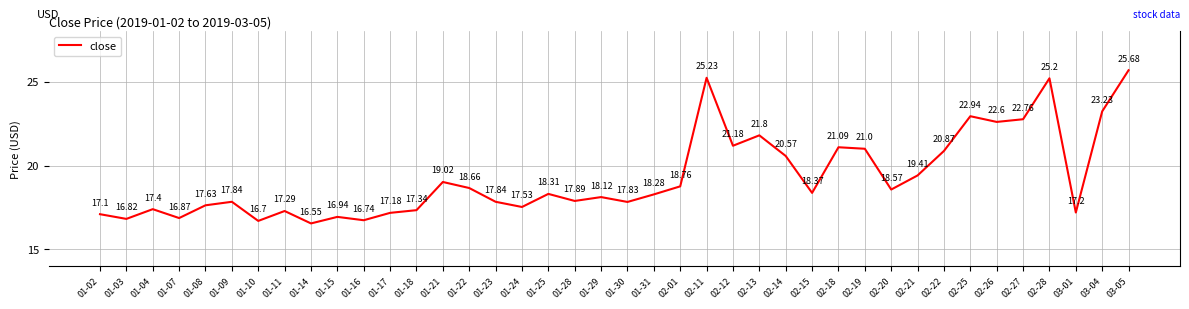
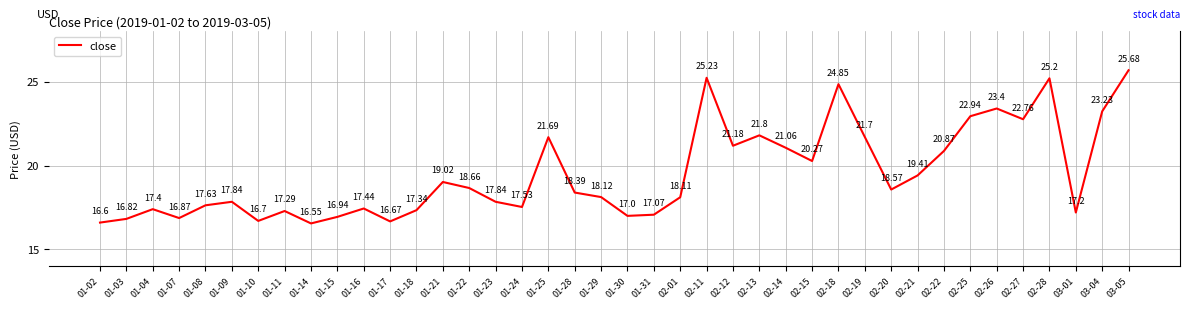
01-02: 17.1 -> 16.6
01-16: 16.74 -> 17.44
01-17: 17.18 -> 16.67
01-25: 18.31 -> 21.69
01-28: 17.89 -> 18.39
01-30: 17.83 -> 17.0
01-31: 18.28 -> 17.07
02-01: 18.76 -> 18.11
02-14: 20.57 -> 21.06
02-15: 18.37 -> 20.27
02-18: 21.09 -> 24.85
02-19: 21.0 -> 21.7
02-26: 22.6 -> 23.4
